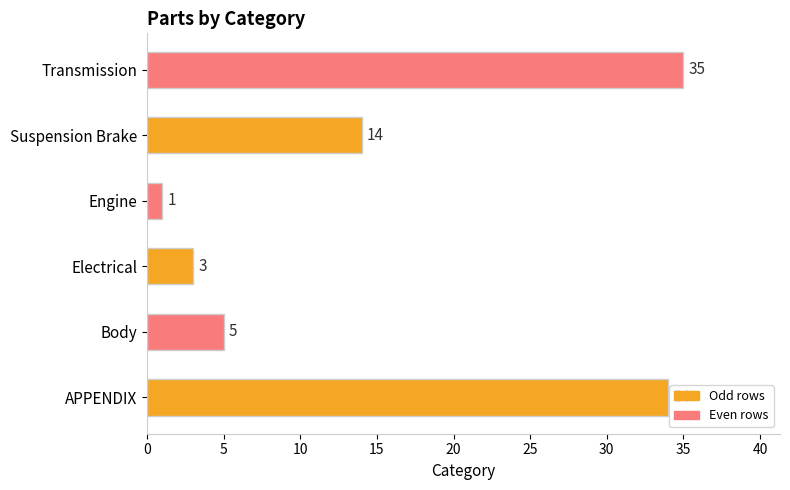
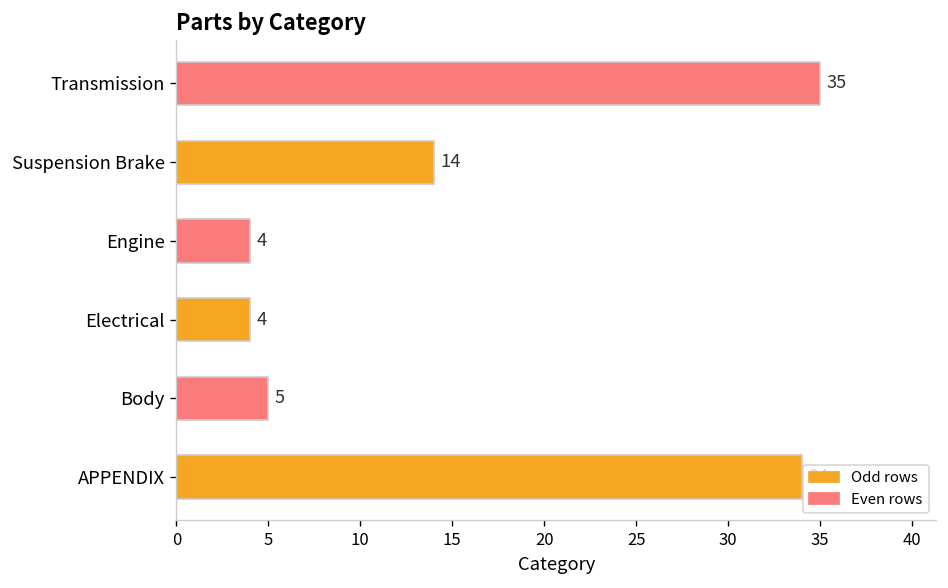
Engine: 1 -> 4
Electrical: 3 -> 4
